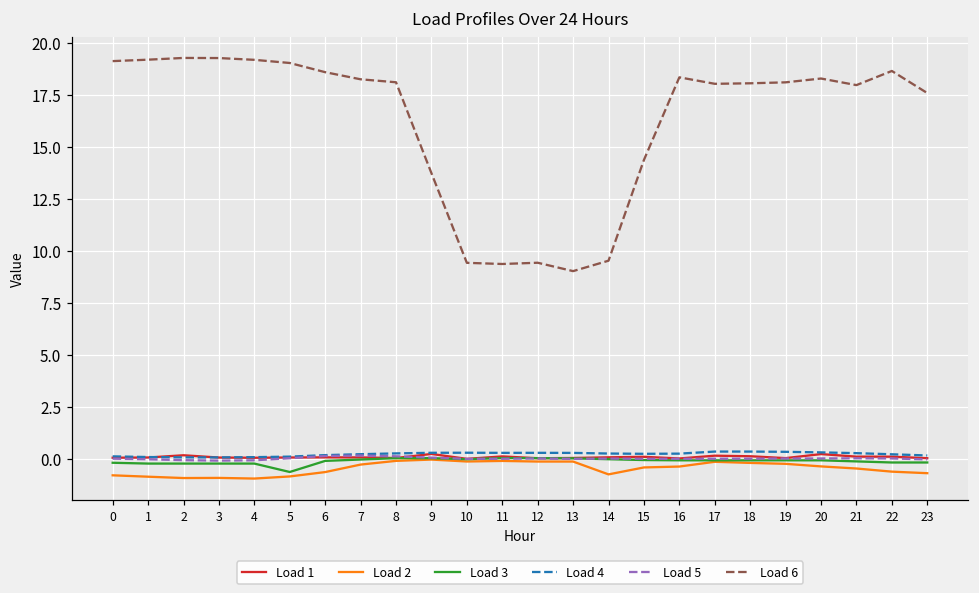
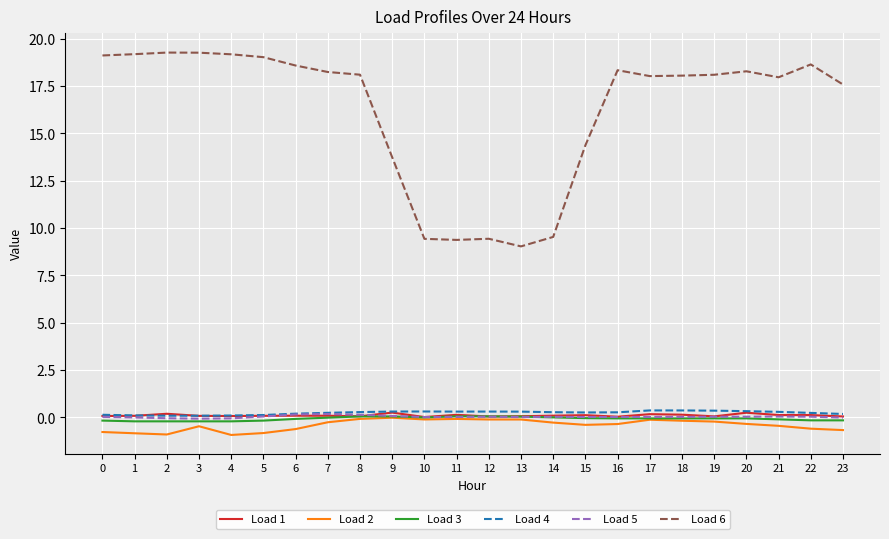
Load 2, 3: -0.9 -> -0.5
Load 3, 5: -0.6 -> -0.2
Load 2, 14: -0.7 -> -0.3
